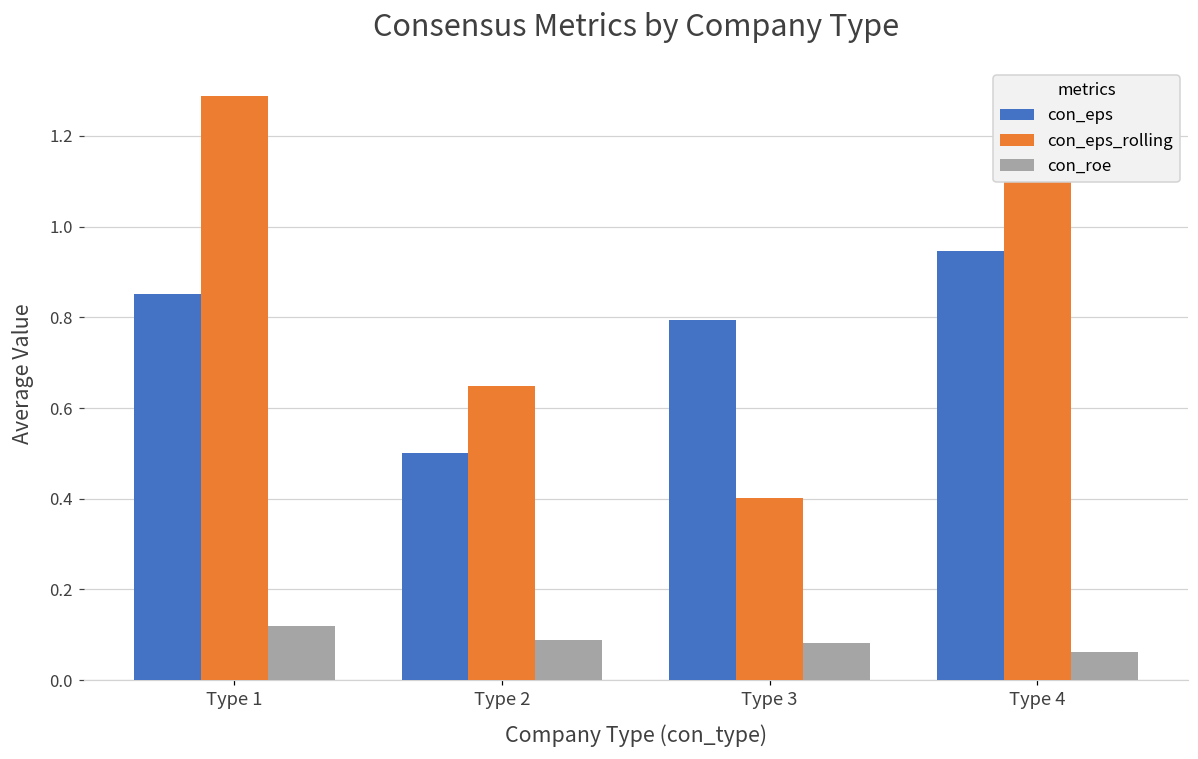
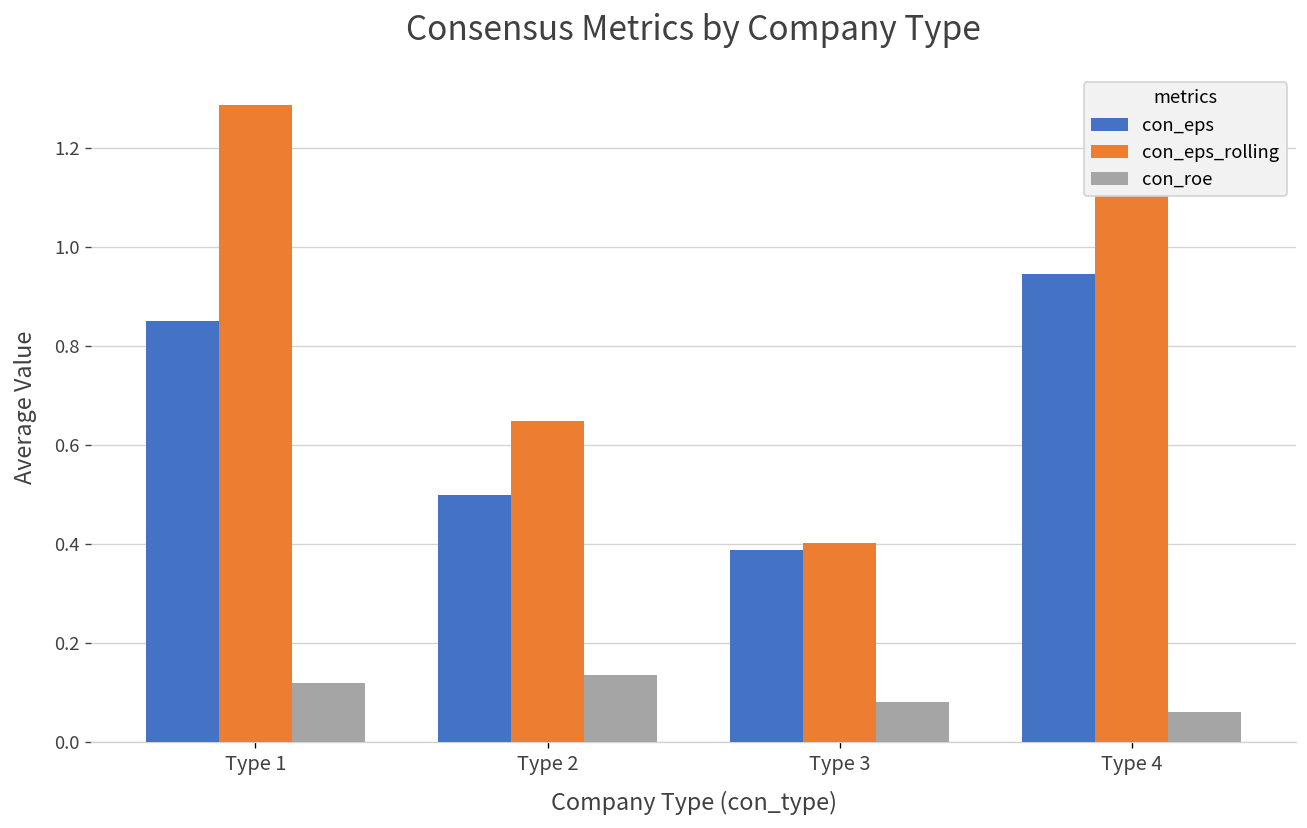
con_roe, Type 2: 0.09 -> 0.13
con_eps, Type 3: 0.79 -> 0.39
